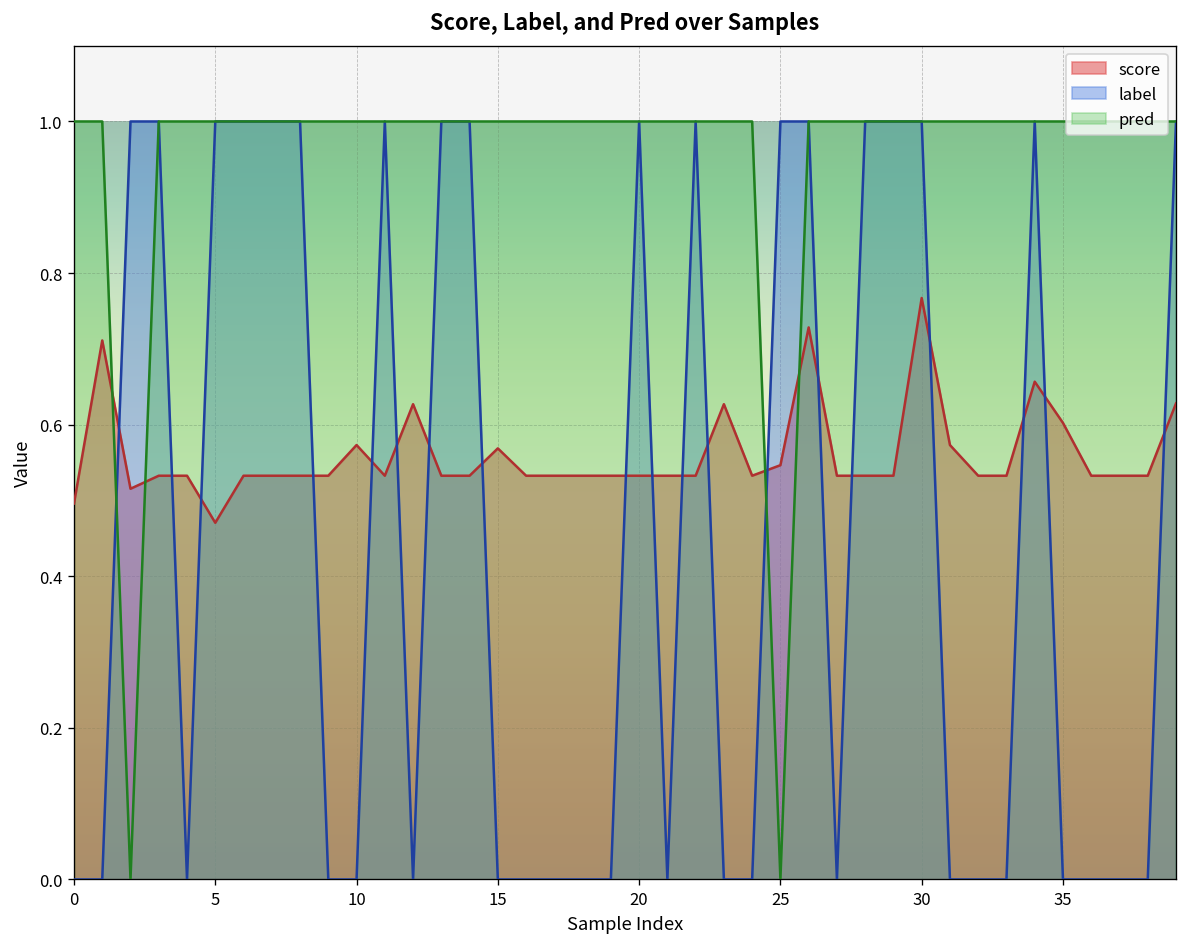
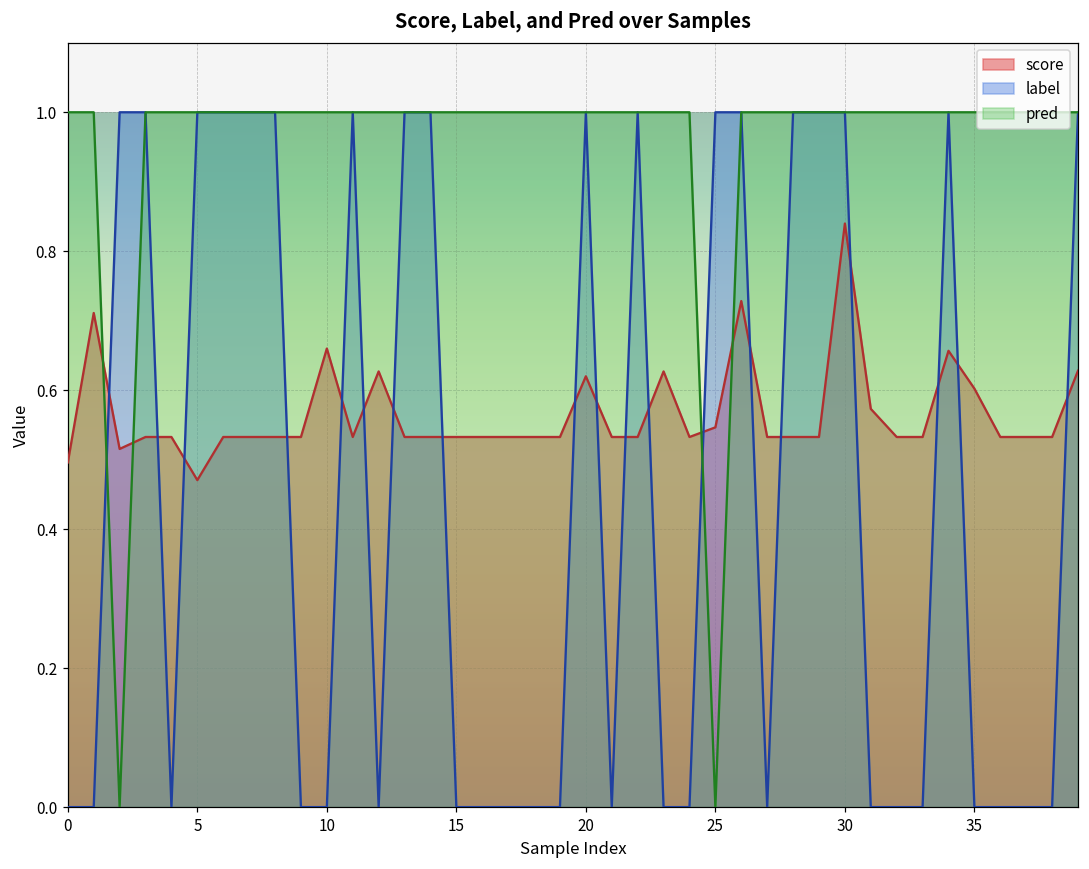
score, 10: 0.57 -> 0.66
score, 15: 0.57 -> 0.53
score, 20: 0.53 -> 0.62
score, 30: 0.77 -> 0.84
